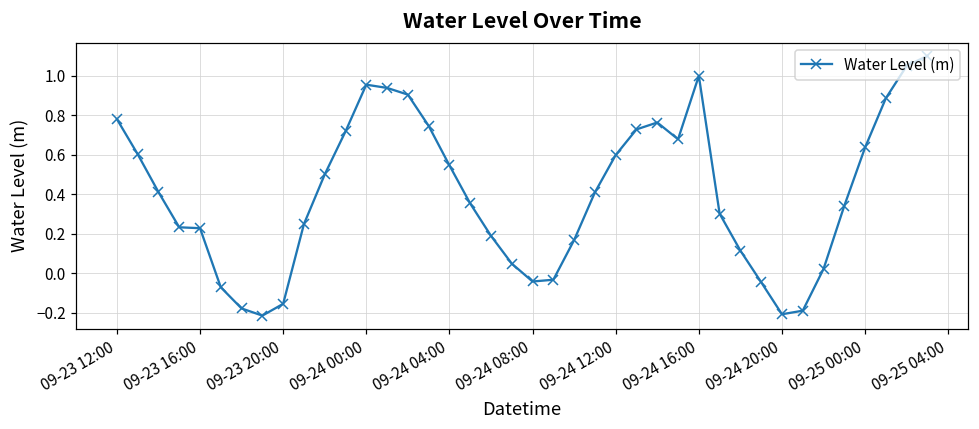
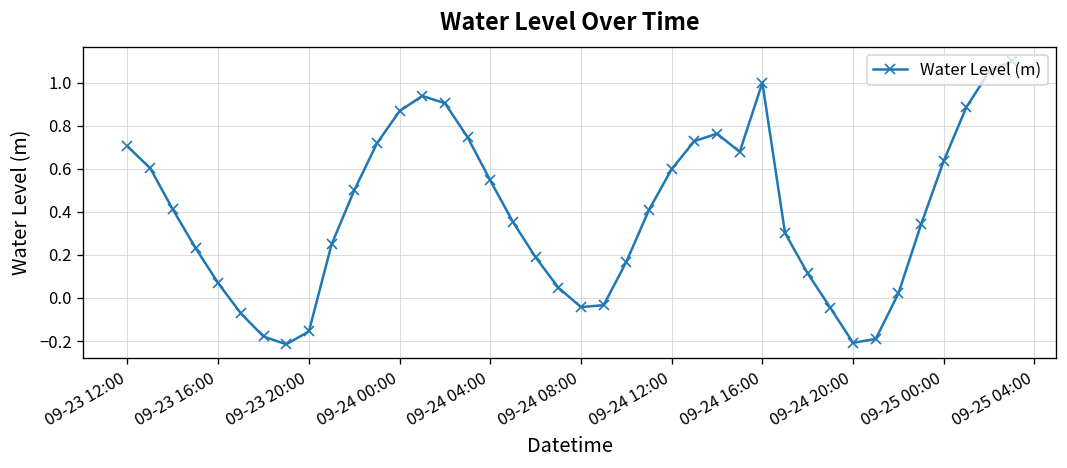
09-23 12:00: 0.78 -> 0.70
09-23 16:00: 0.23 -> 0.07
09-24 00:00: 0.96 -> 0.87
